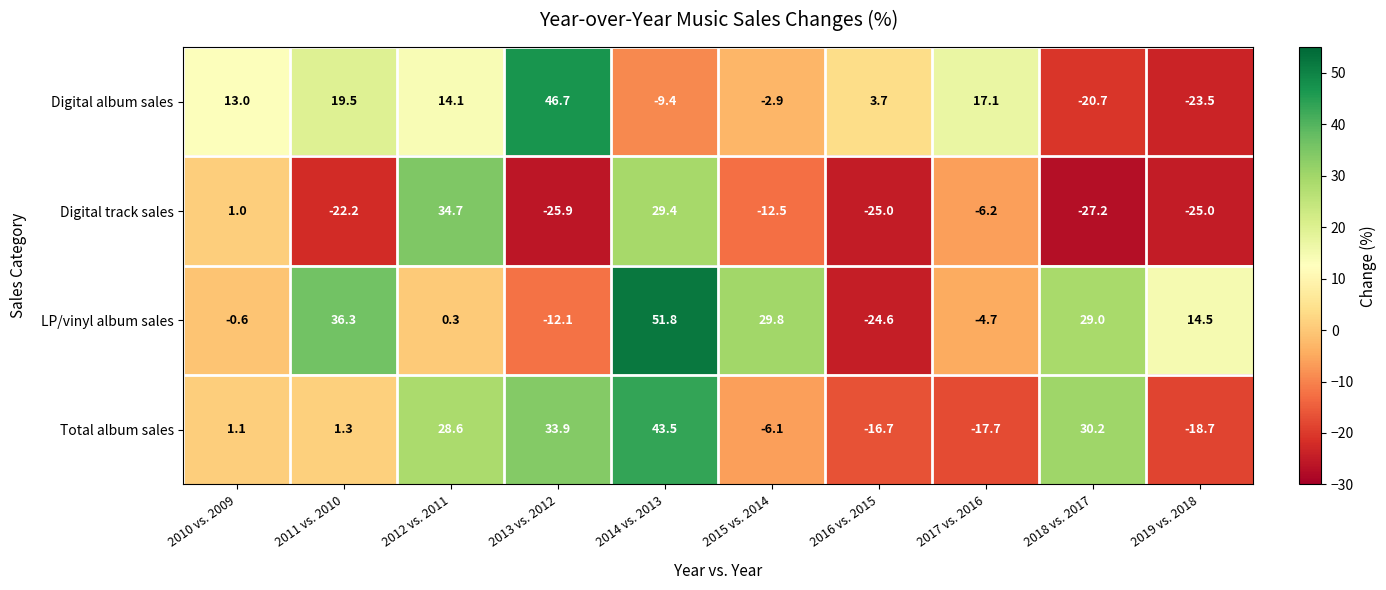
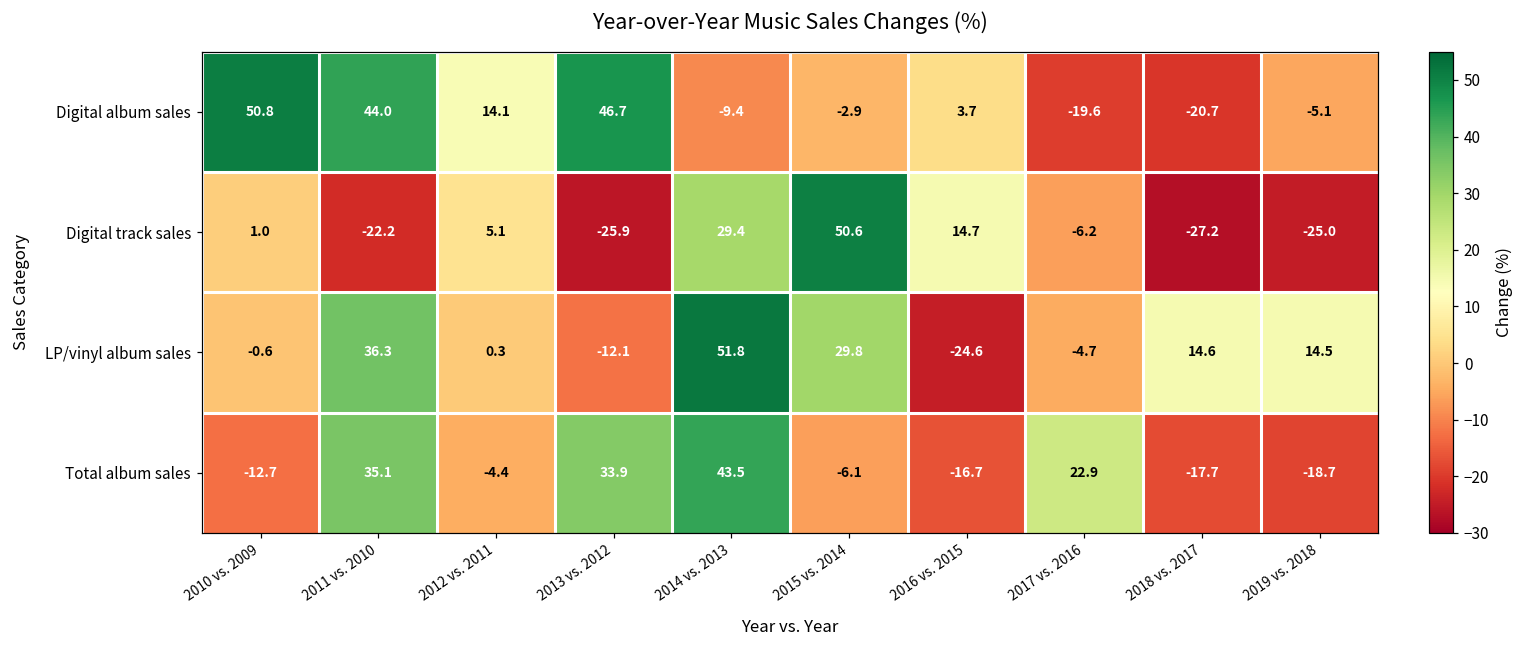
Digital album sales, 2010 vs. 2009: 13.0 -> 50.8
Digital album sales, 2011 vs. 2010: 19.5 -> 44.0
Digital album sales, 2017 vs. 2016: 17.1 -> -19.6
Digital album sales, 2019 vs. 2018: -23.5 -> -5.1
Digital track sales, 2012 vs. 2011: 34.7 -> 5.1
Digital track sales, 2015 vs. 2014: -12.5 -> 50.6
Digital track sales, 2016 vs. 2015: -25.0 -> 14.7
LP/vinyl album sales, 2018 vs. 2017: 29.0 -> 14.6
Total album sales, 2010 vs. 2009: 1.1 -> -12.7
Total album sales, 2011 vs. 2010: 1.3 -> 35.1
Total album sales, 2012 vs. 2011: 28.6 -> -4.4
Total album sales, 2017 vs. 2016: -17.7 -> 22.9
Total album sales, 2018 vs. 2017: 30.2 -> -17.7
